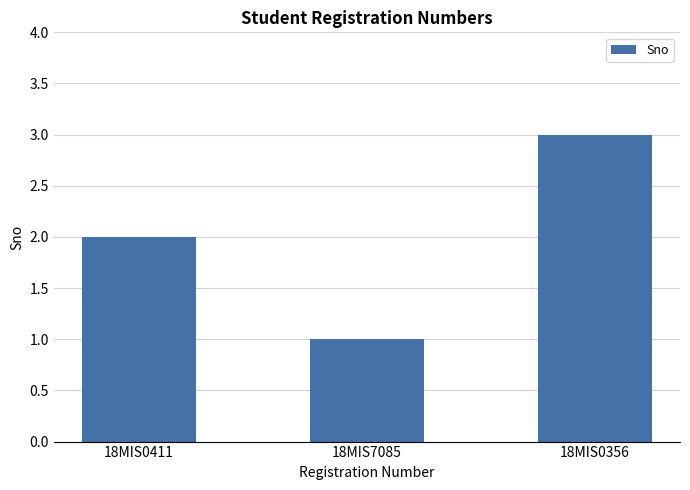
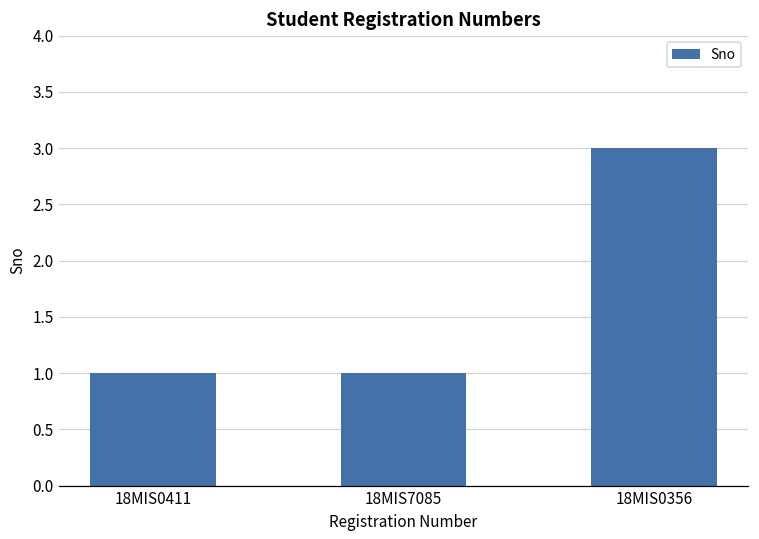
18MIS0411: 2 -> 1
